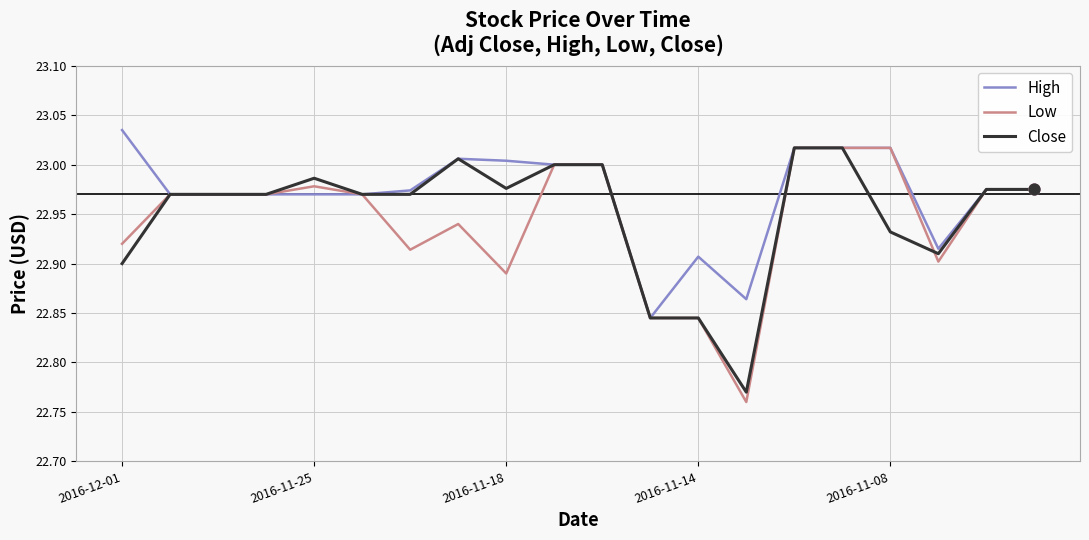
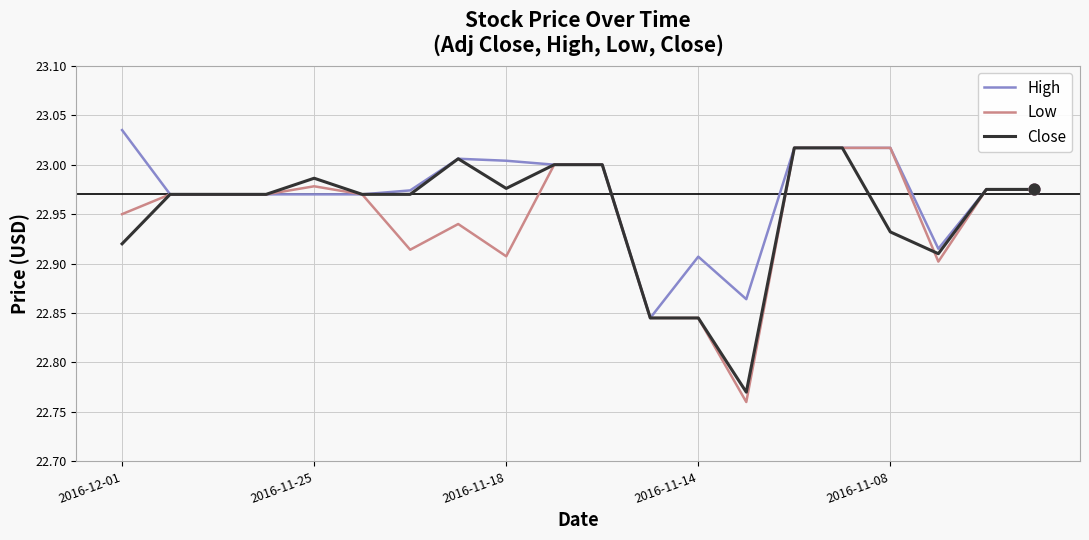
Low, 2016-12-01: 22.92 -> 22.95
Close, 2016-12-01: 22.90 -> 22.92
Low, 2016-11-18: 22.89 -> 22.91
